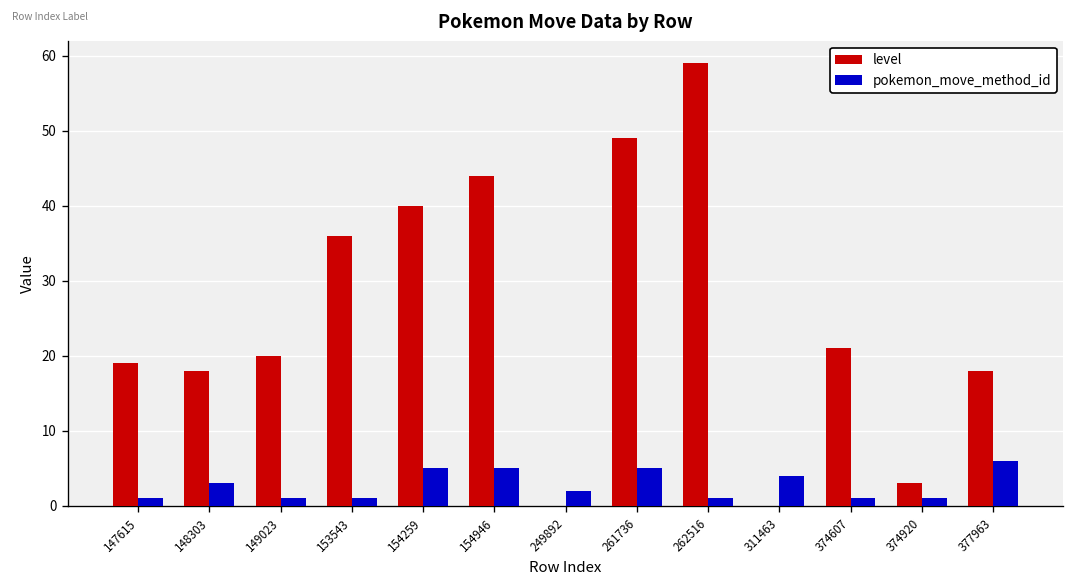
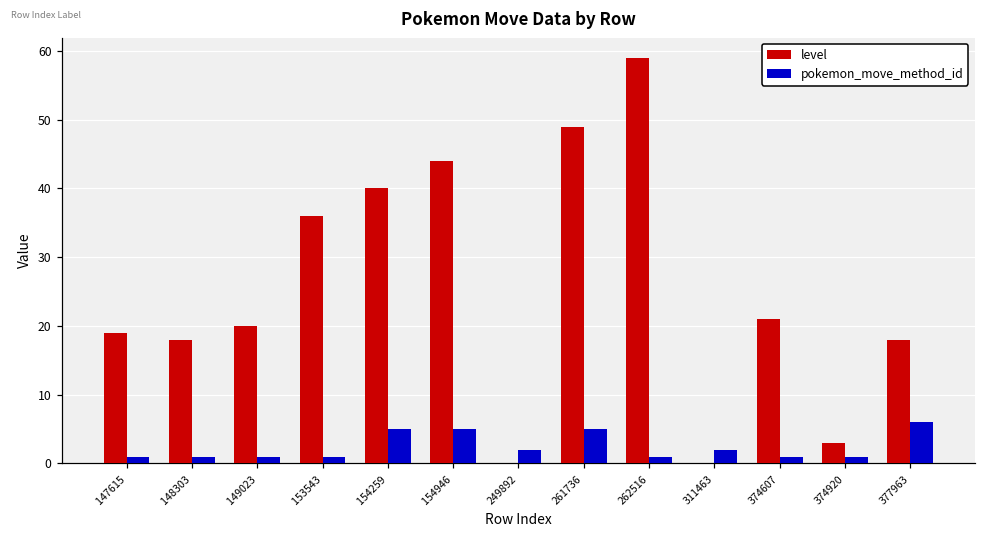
pokemon_move_method_id, 148303: 3 -> 1
pokemon_move_method_id, 311463: 4 -> 2
